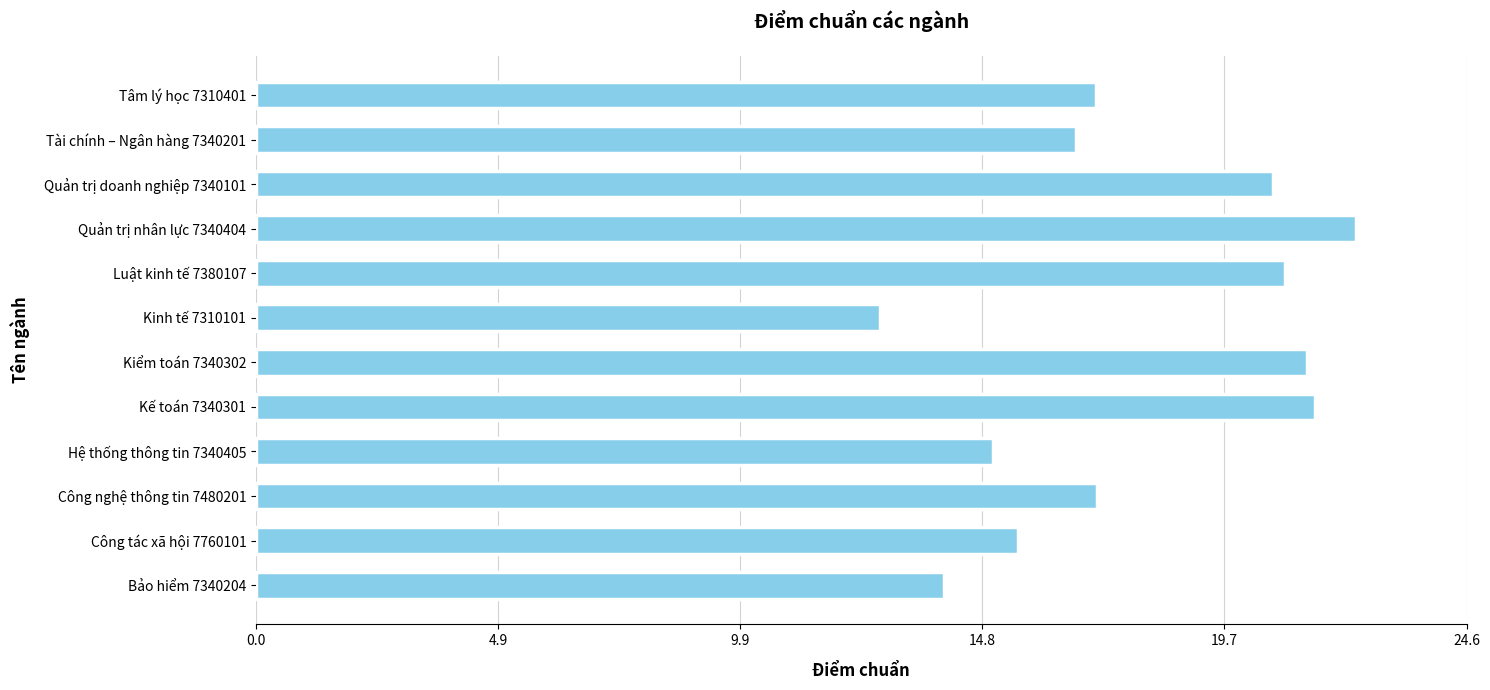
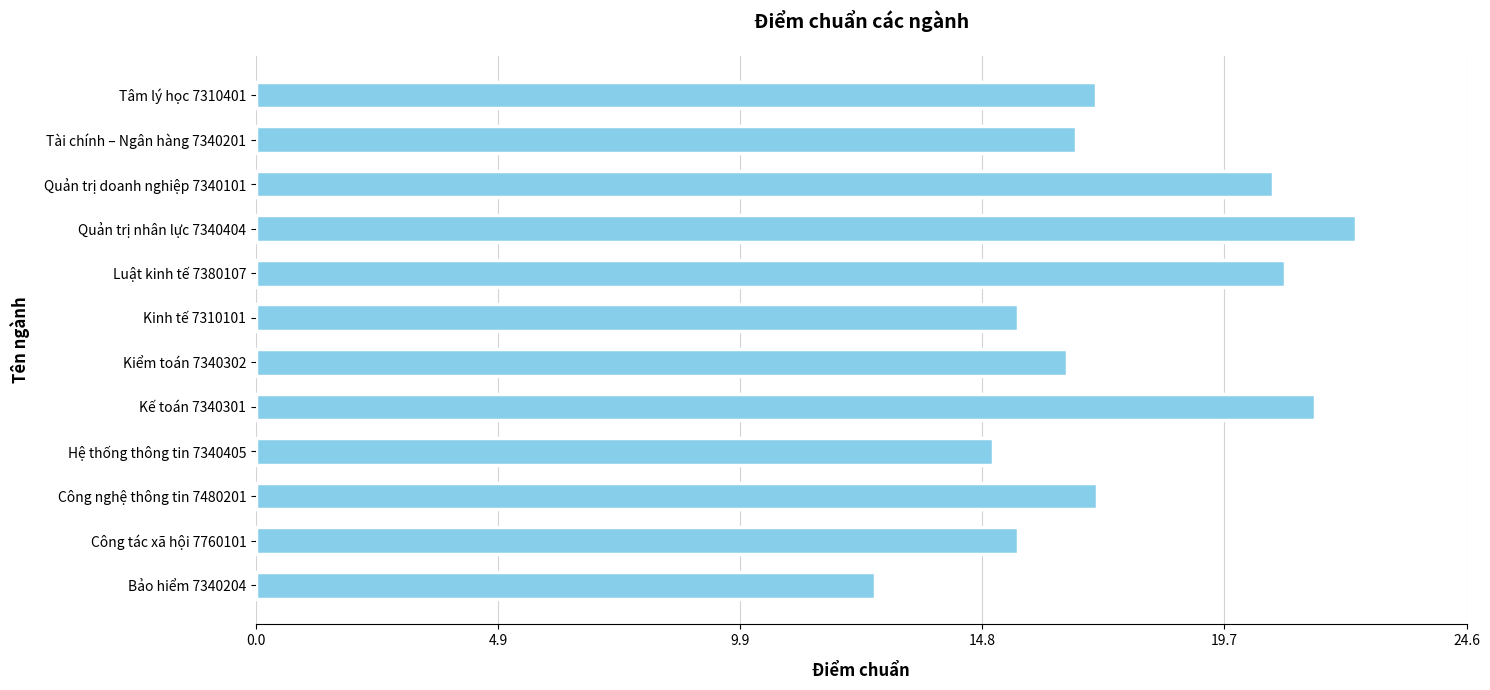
Kinh tế 7310101: 12.7 -> 15.5
Kiểm toán 7340302: 21.4 -> 16.5
Bảo hiểm 7340204: 14.0 -> 12.6
